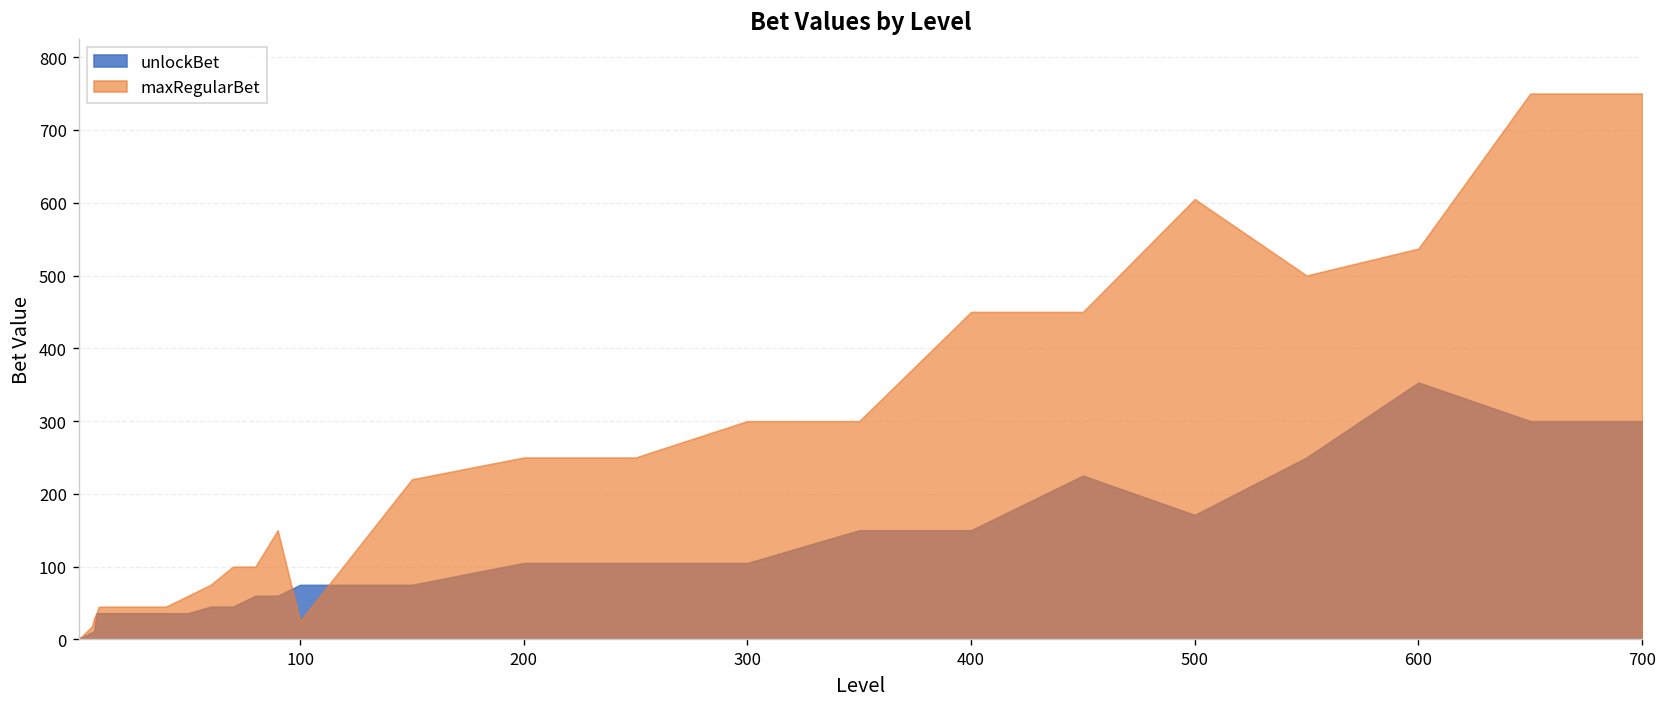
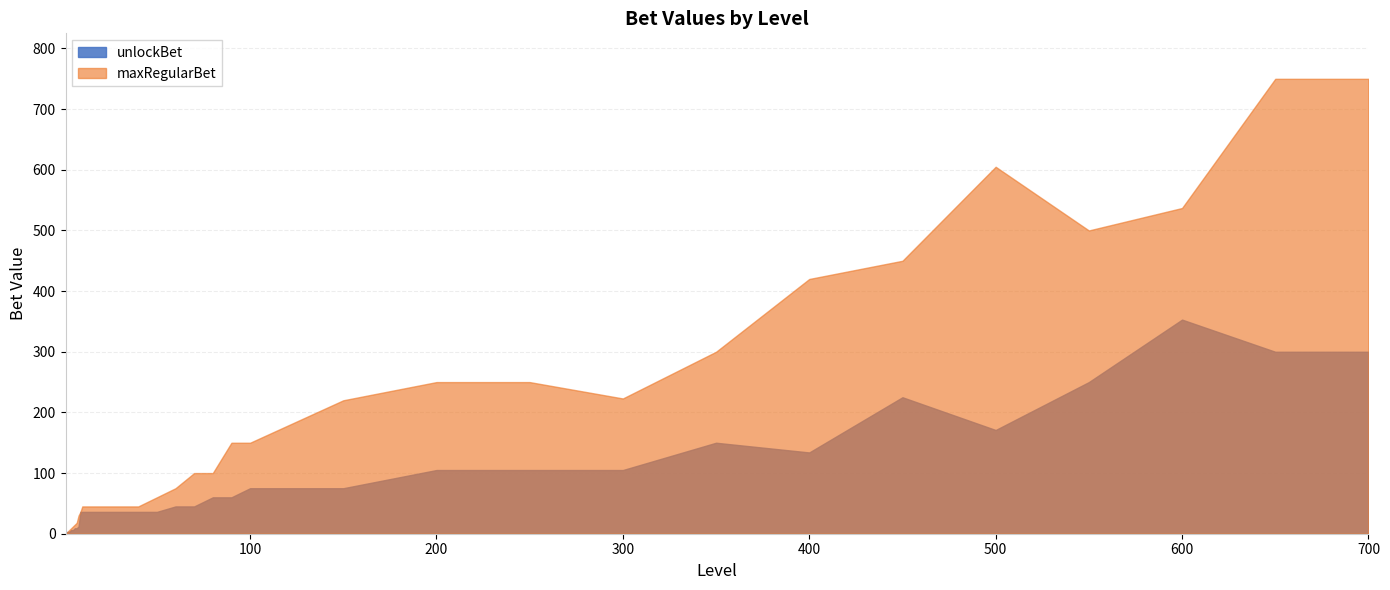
maxRegularBet, 100: 30 -> 150
maxRegularBet, 300: 300 -> 220
unlockBet, 400: 150 -> 130
maxRegularBet, 400: 450 -> 420
